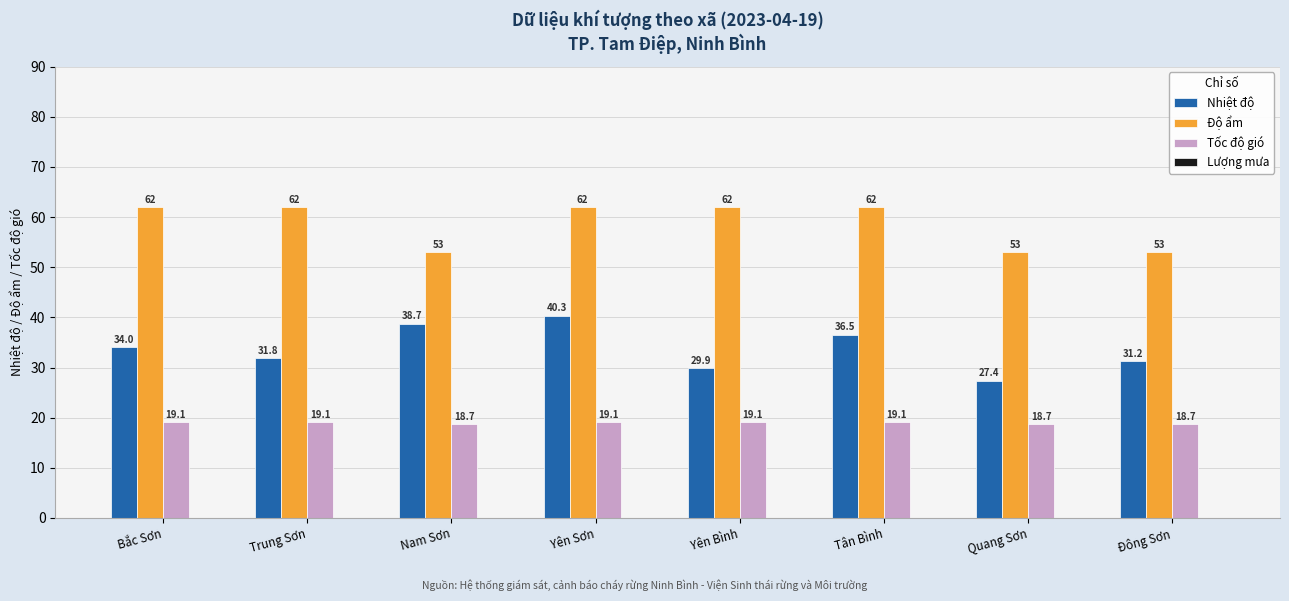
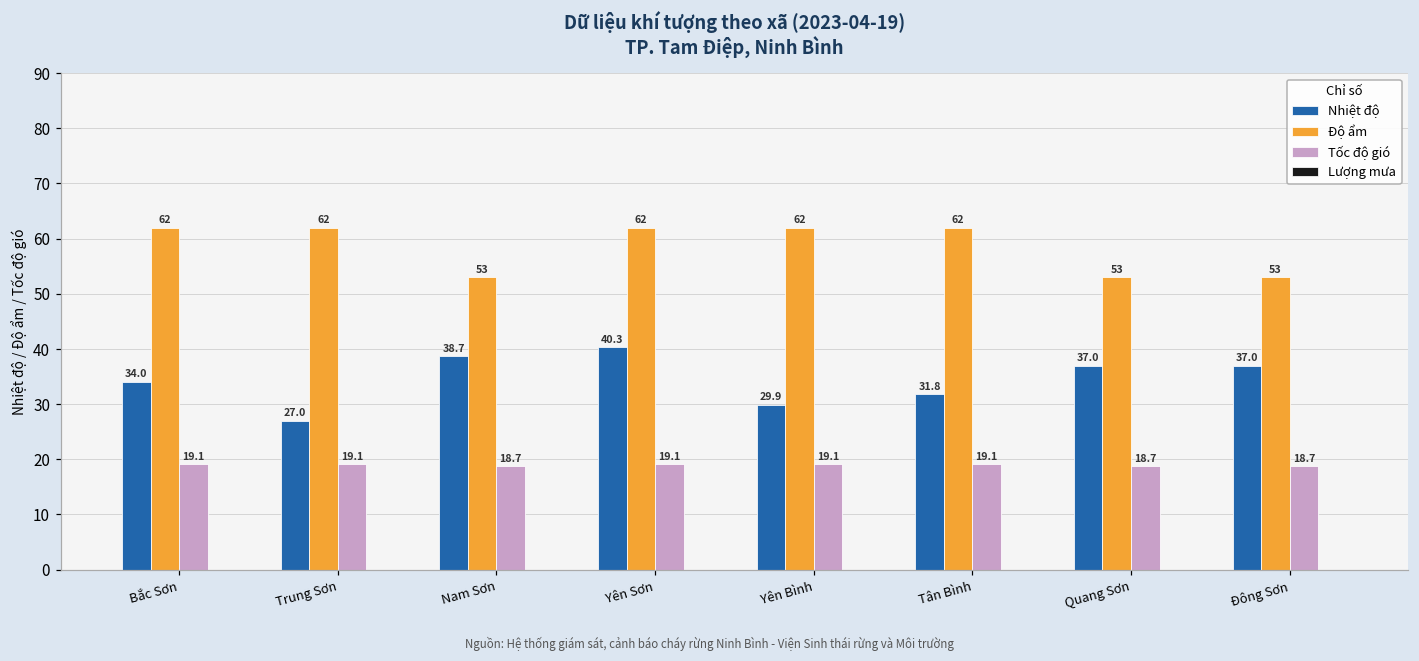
Nhiệt độ, Trung Sơn: 31.8 -> 27.0
Nhiệt độ, Tân Bình: 36.5 -> 31.8
Nhiệt độ, Quang Sơn: 27.4 -> 37.0
Nhiệt độ, Đông Sơn: 31.2 -> 37.0
